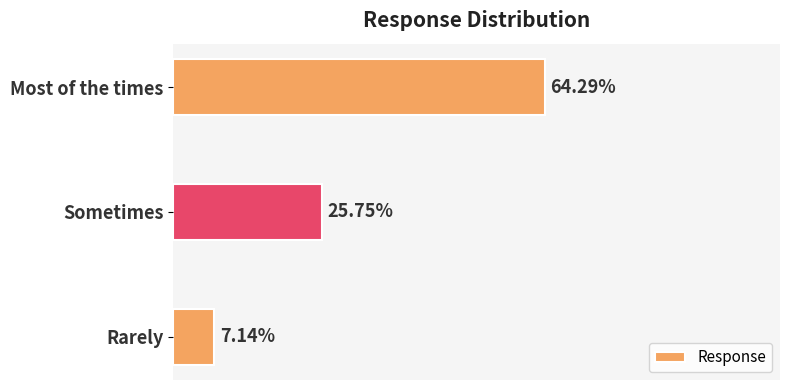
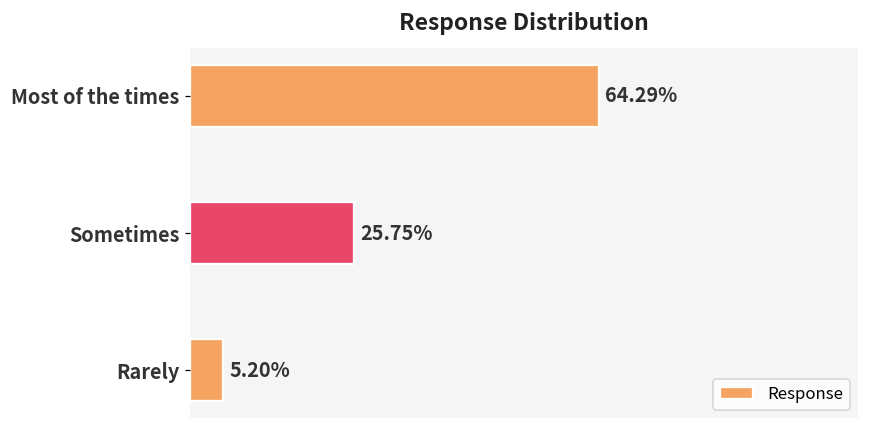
Rarely: 7.14% -> 5.20%
